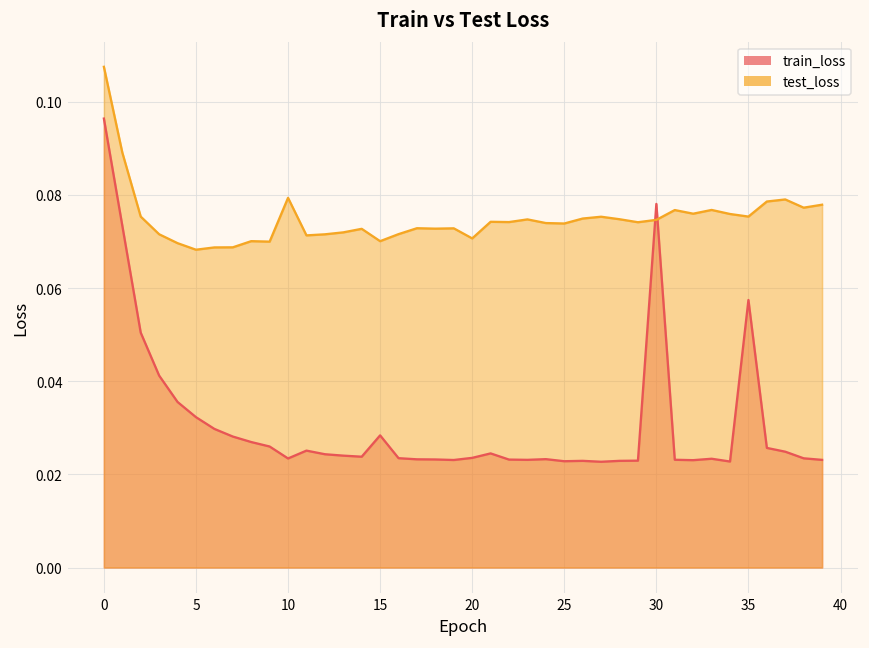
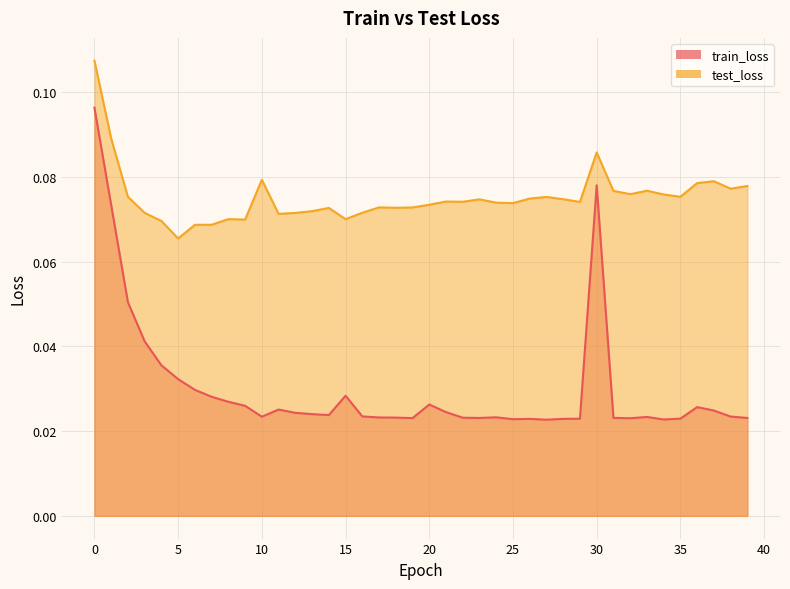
test_loss, 5: 0.068 -> 0.066
train_loss, 20: 0.024 -> 0.026
test_loss, 20: 0.071 -> 0.073
test_loss, 30: 0.075 -> 0.086
train_loss, 35: 0.057 -> 0.023
